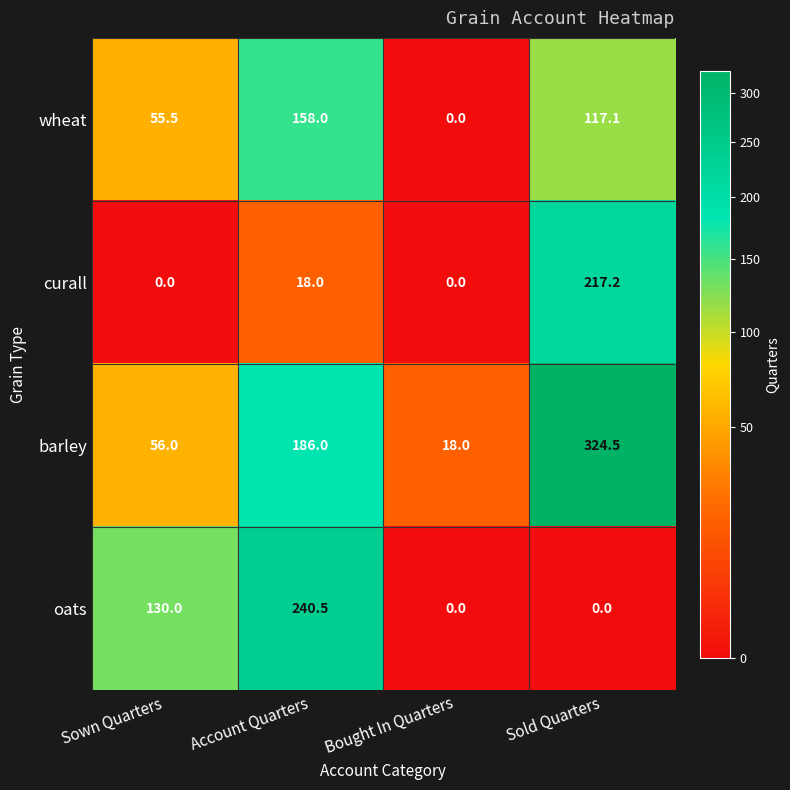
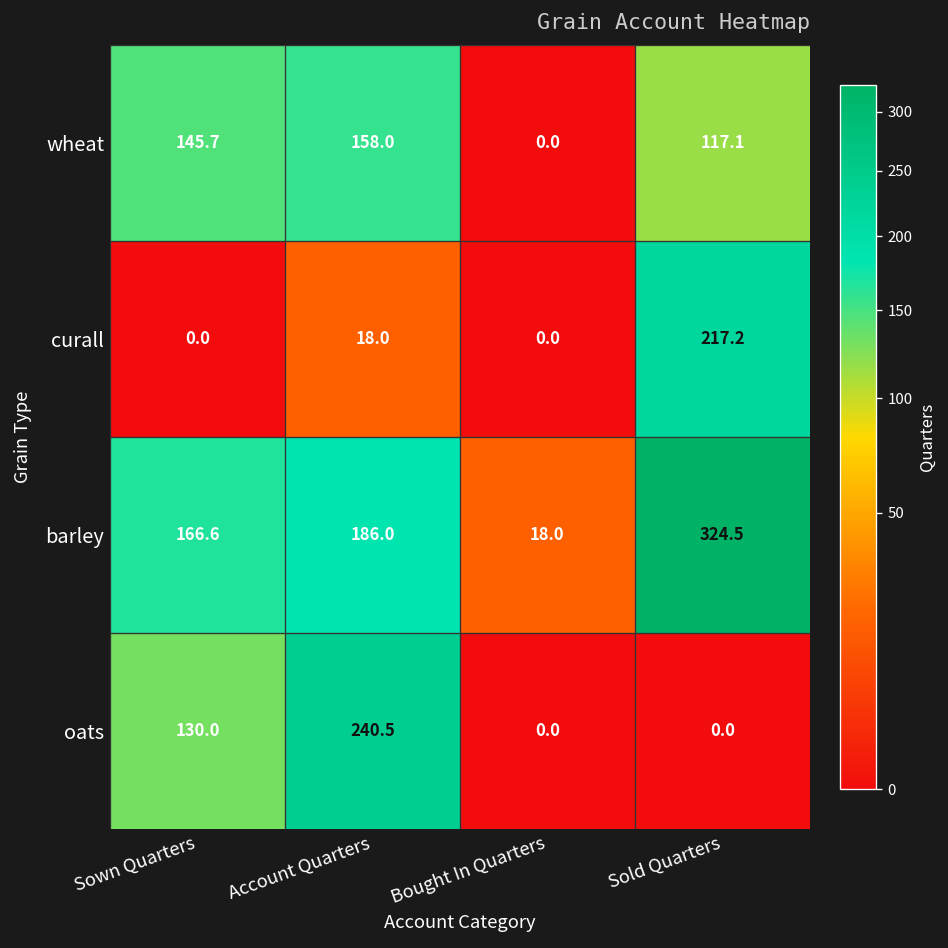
wheat, Sown Quarters: 55.5 -> 145.7
barley, Sown Quarters: 56.0 -> 166.6
